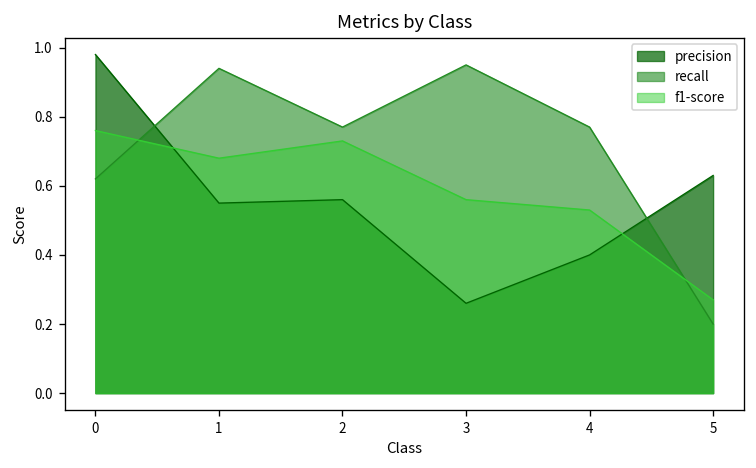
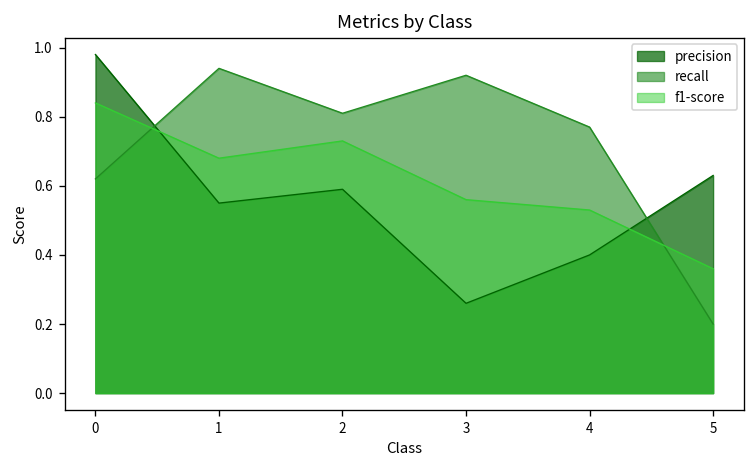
f1-score, 0: 0.76 -> 0.84
precision, 2: 0.56 -> 0.59
recall, 2: 0.77 -> 0.81
recall, 3: 0.95 -> 0.92
f1-score, 5: 0.27 -> 0.36
